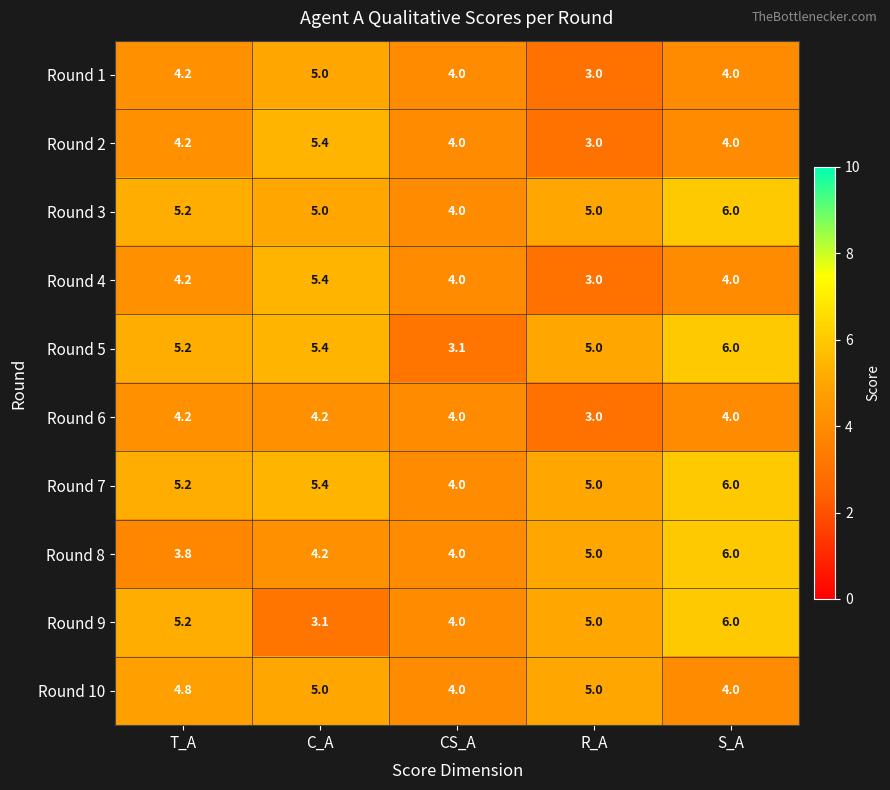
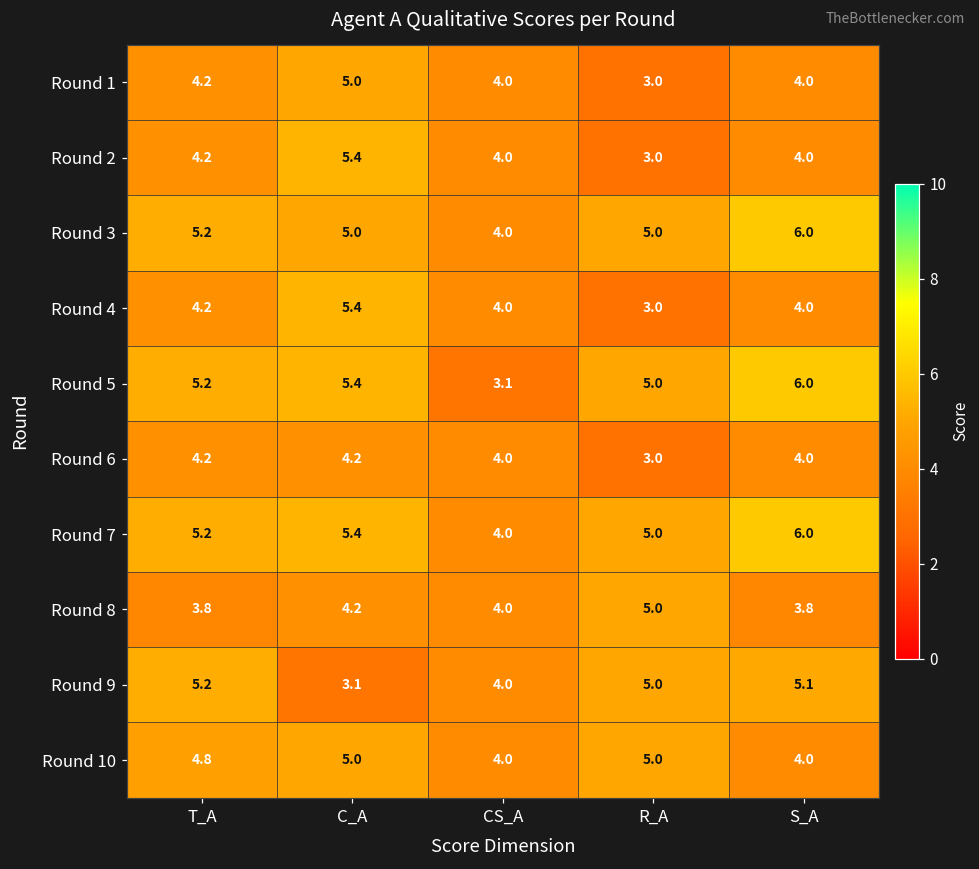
Round 8, S_A: 6.0 -> 3.8
Round 9, S_A: 6.0 -> 5.1
